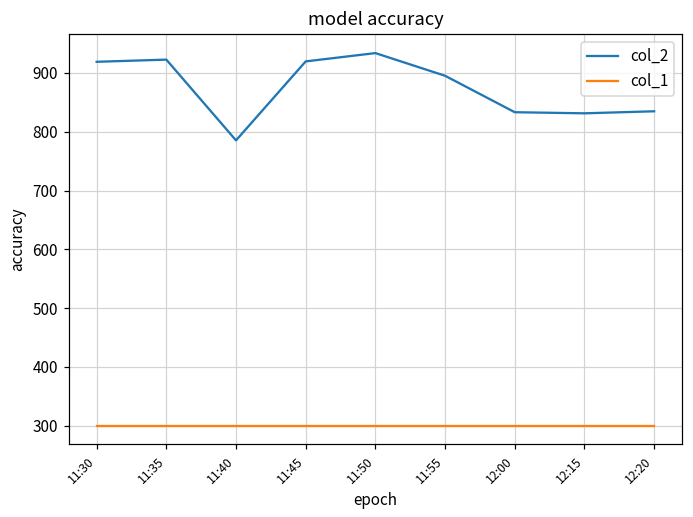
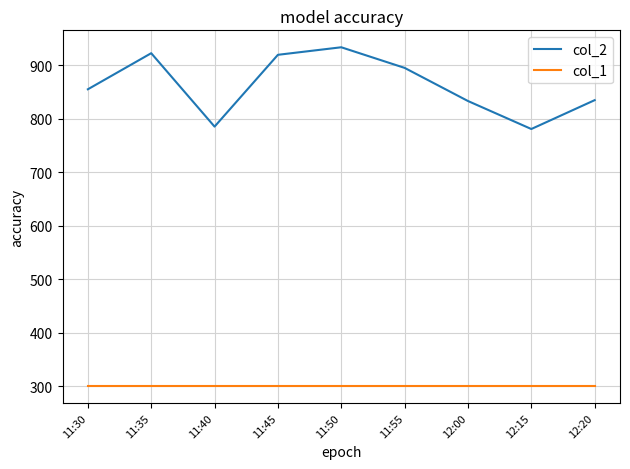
col_2, 11:30: 920 -> 860
col_2, 12:15: 830 -> 780
